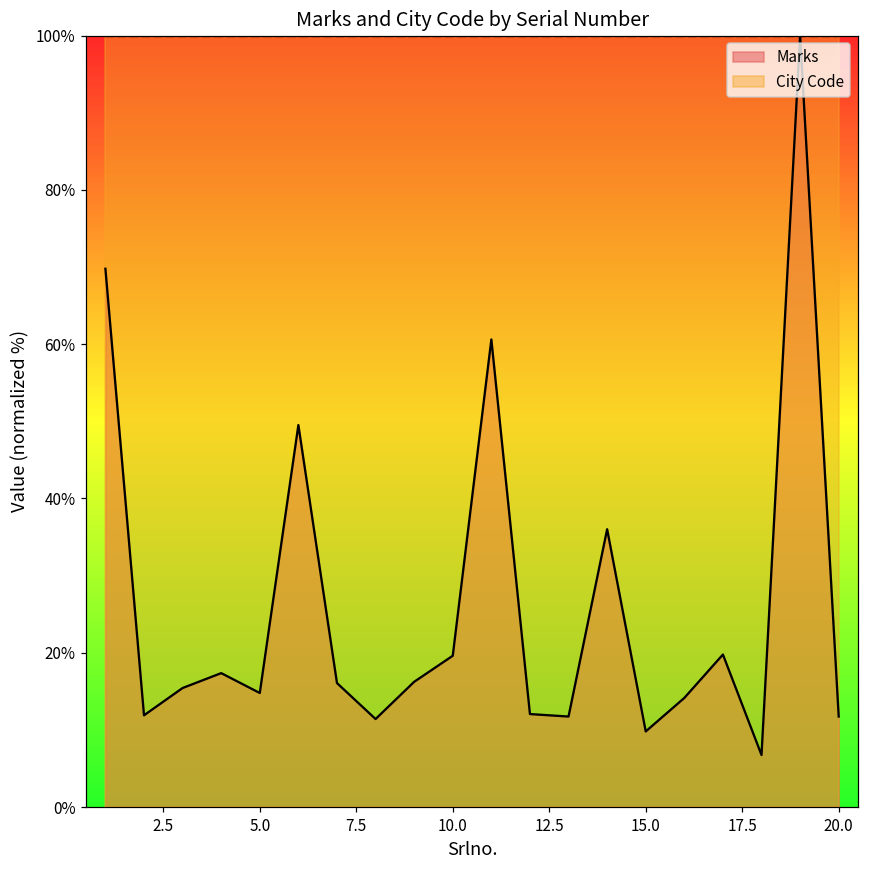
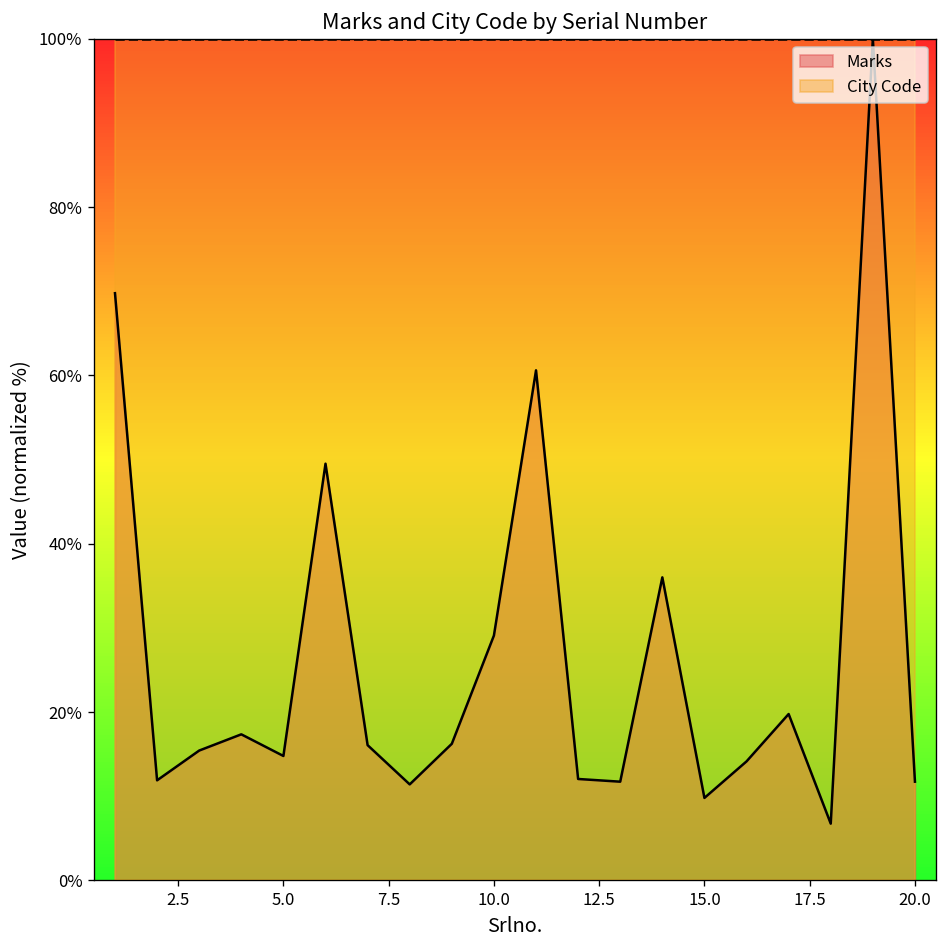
Marks, 10.0: 20% -> 29%
